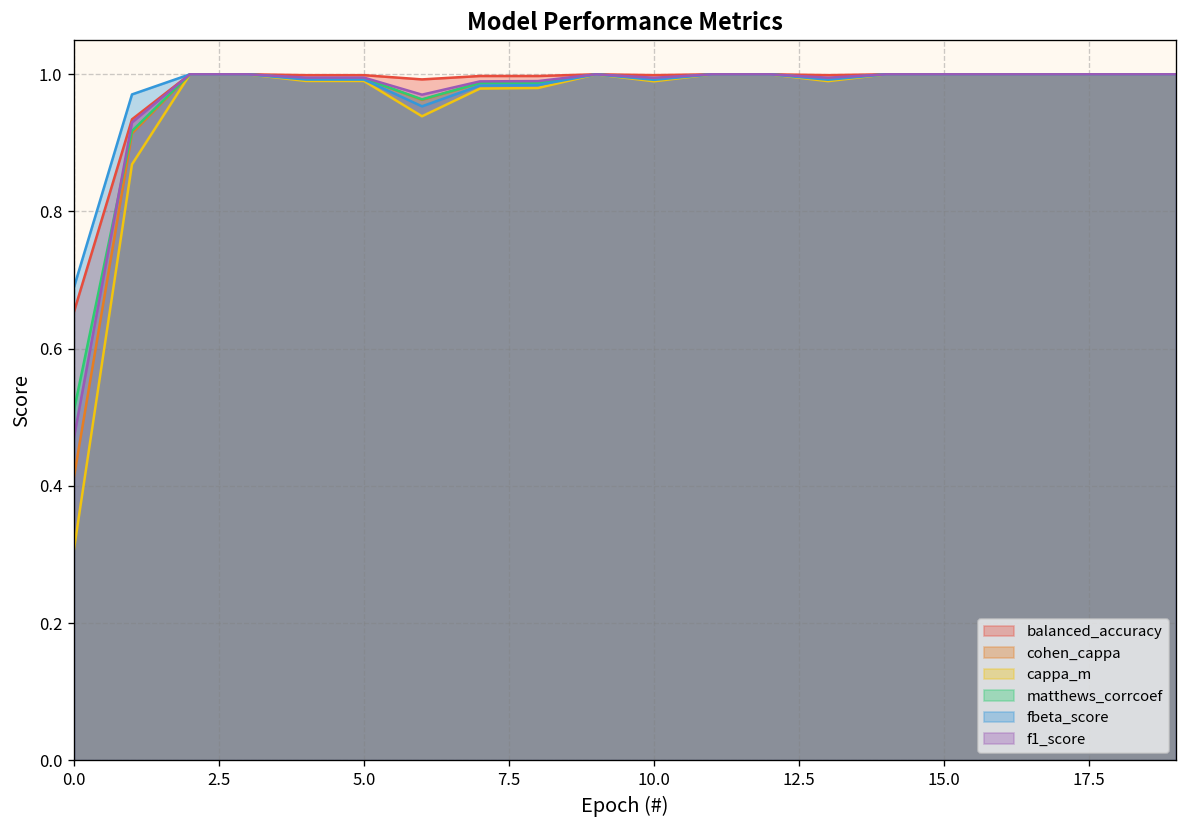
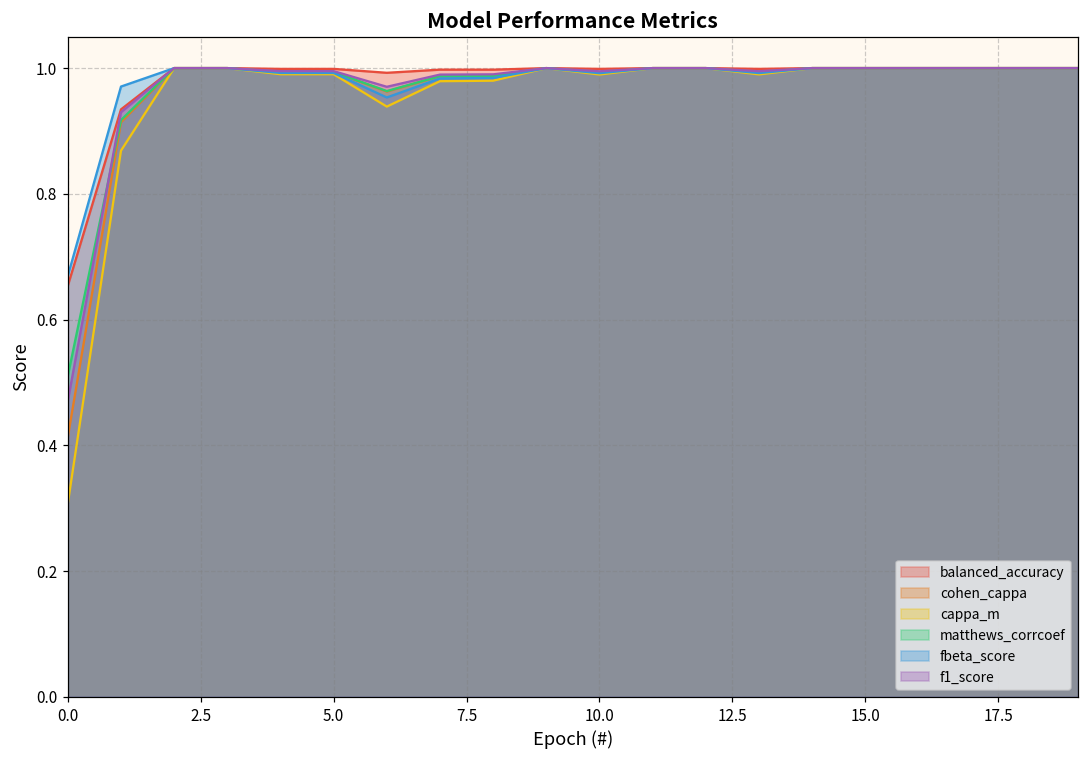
fbeta_score, 0.0: 0.69 -> 0.67
